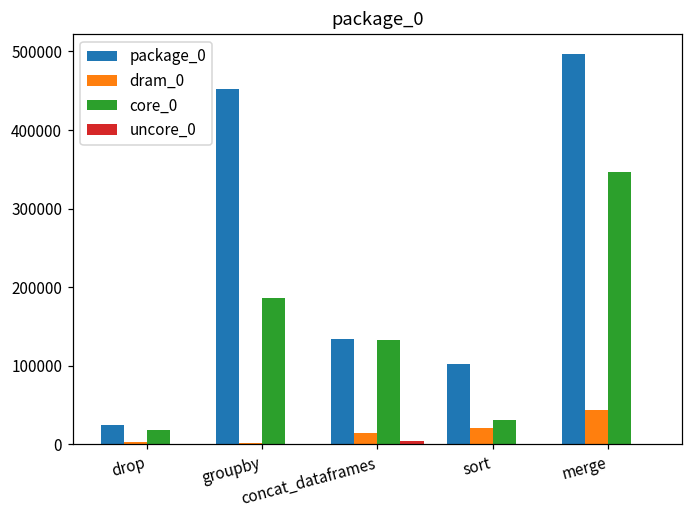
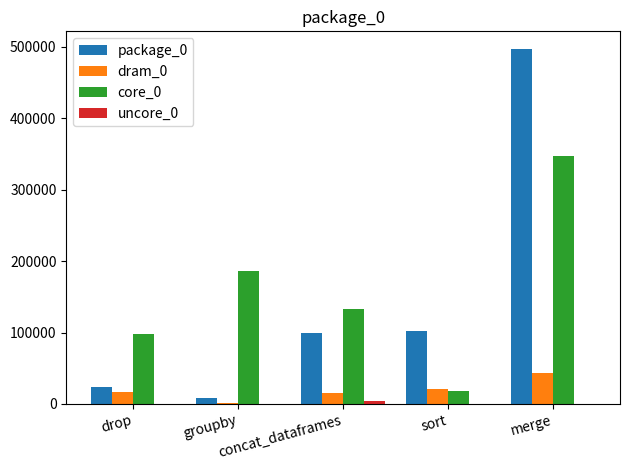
dram_0, drop: 0 -> 20000
core_0, drop: 20000 -> 100000
package_0, groupby: 450000 -> 10000
package_0, concat_dataframes: 130000 -> 100000
core_0, sort: 30000 -> 20000
